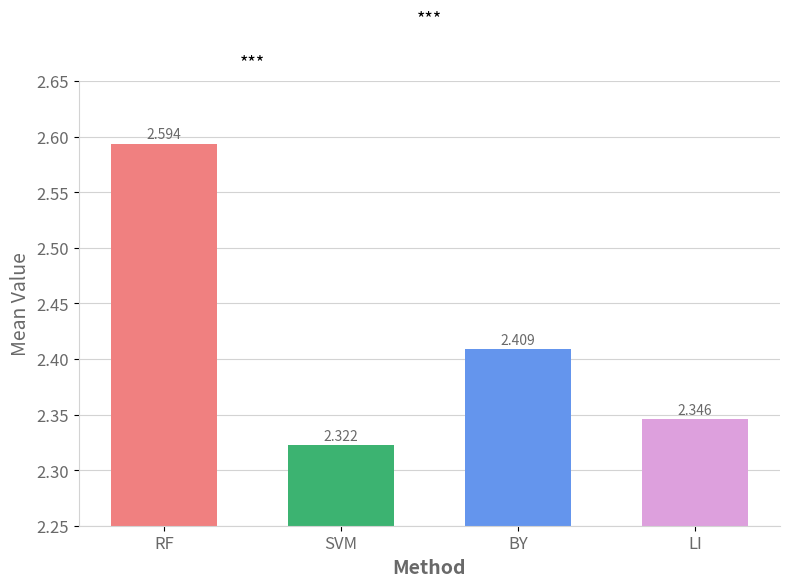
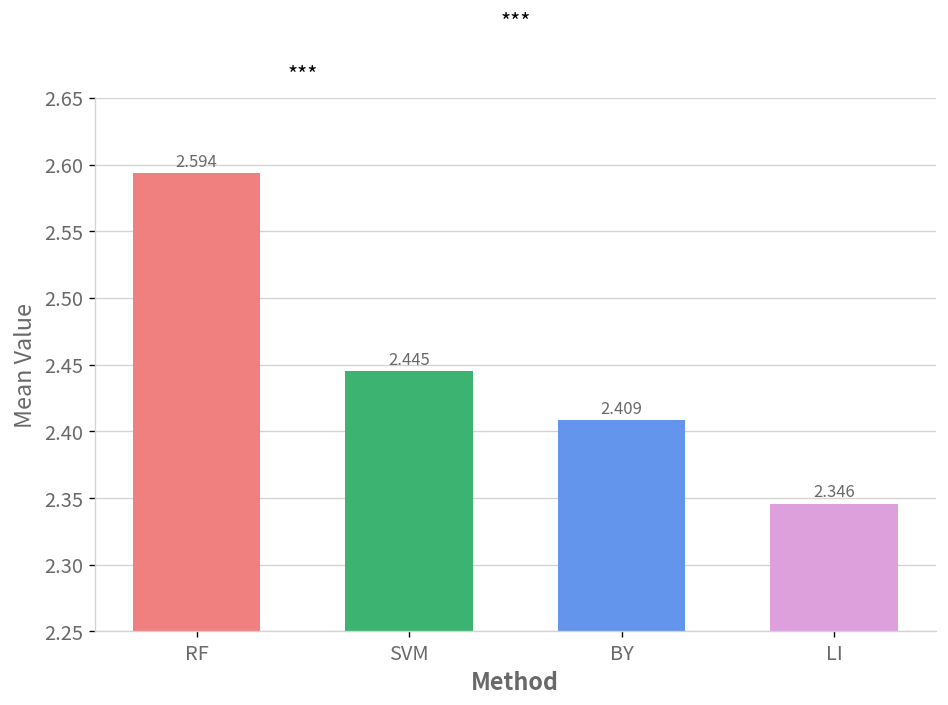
SVM: 2.322 -> 2.445
